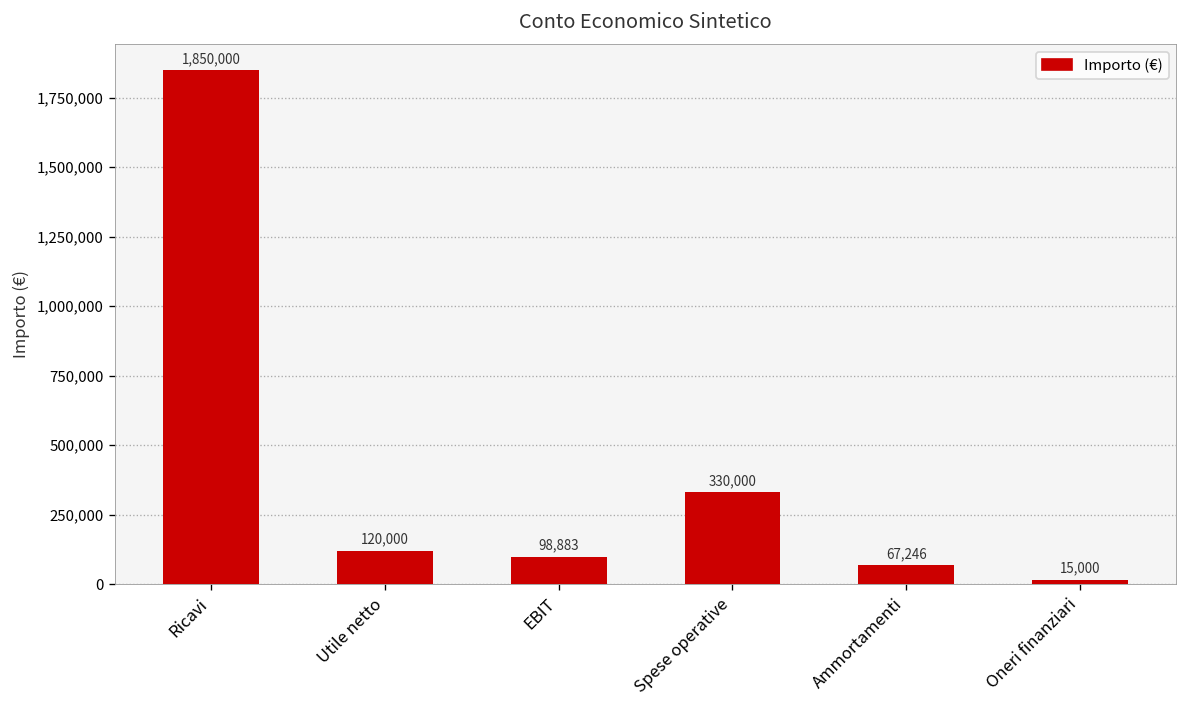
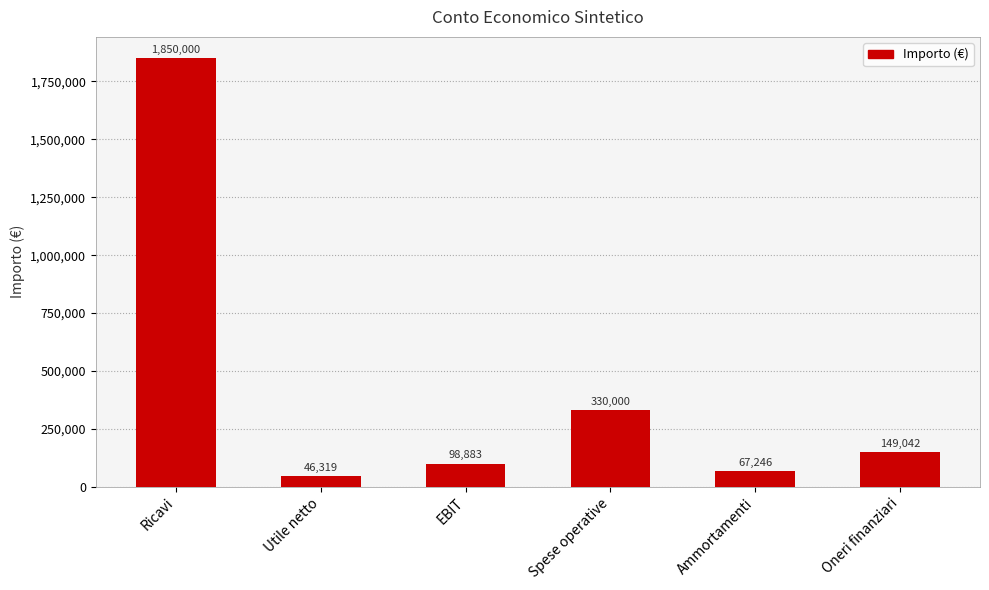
Utile netto: 120,000 -> 46,319
Oneri finanziari: 15,000 -> 149,042
